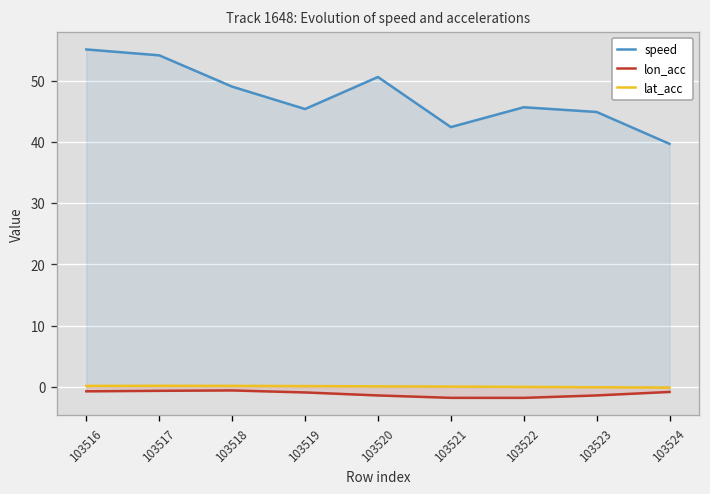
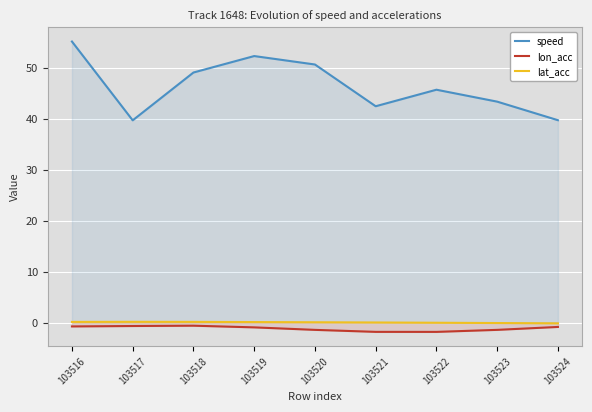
speed, 103517: 54 -> 40
speed, 103519: 45 -> 52
speed, 103523: 45 -> 43
